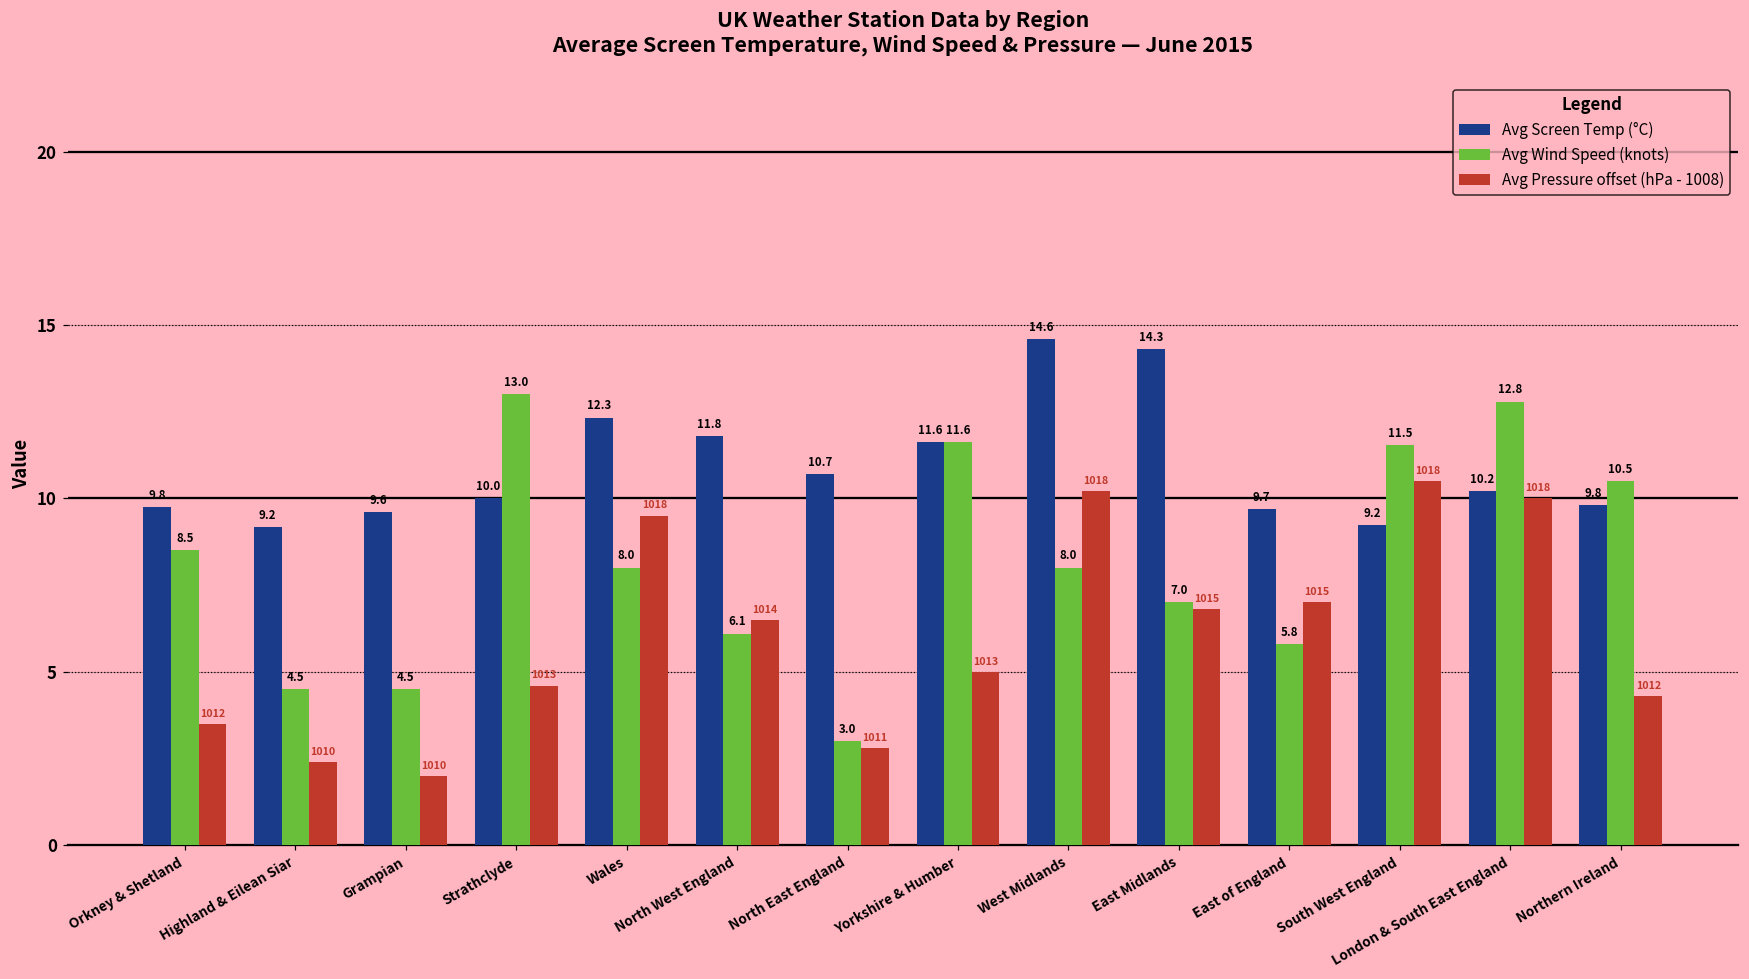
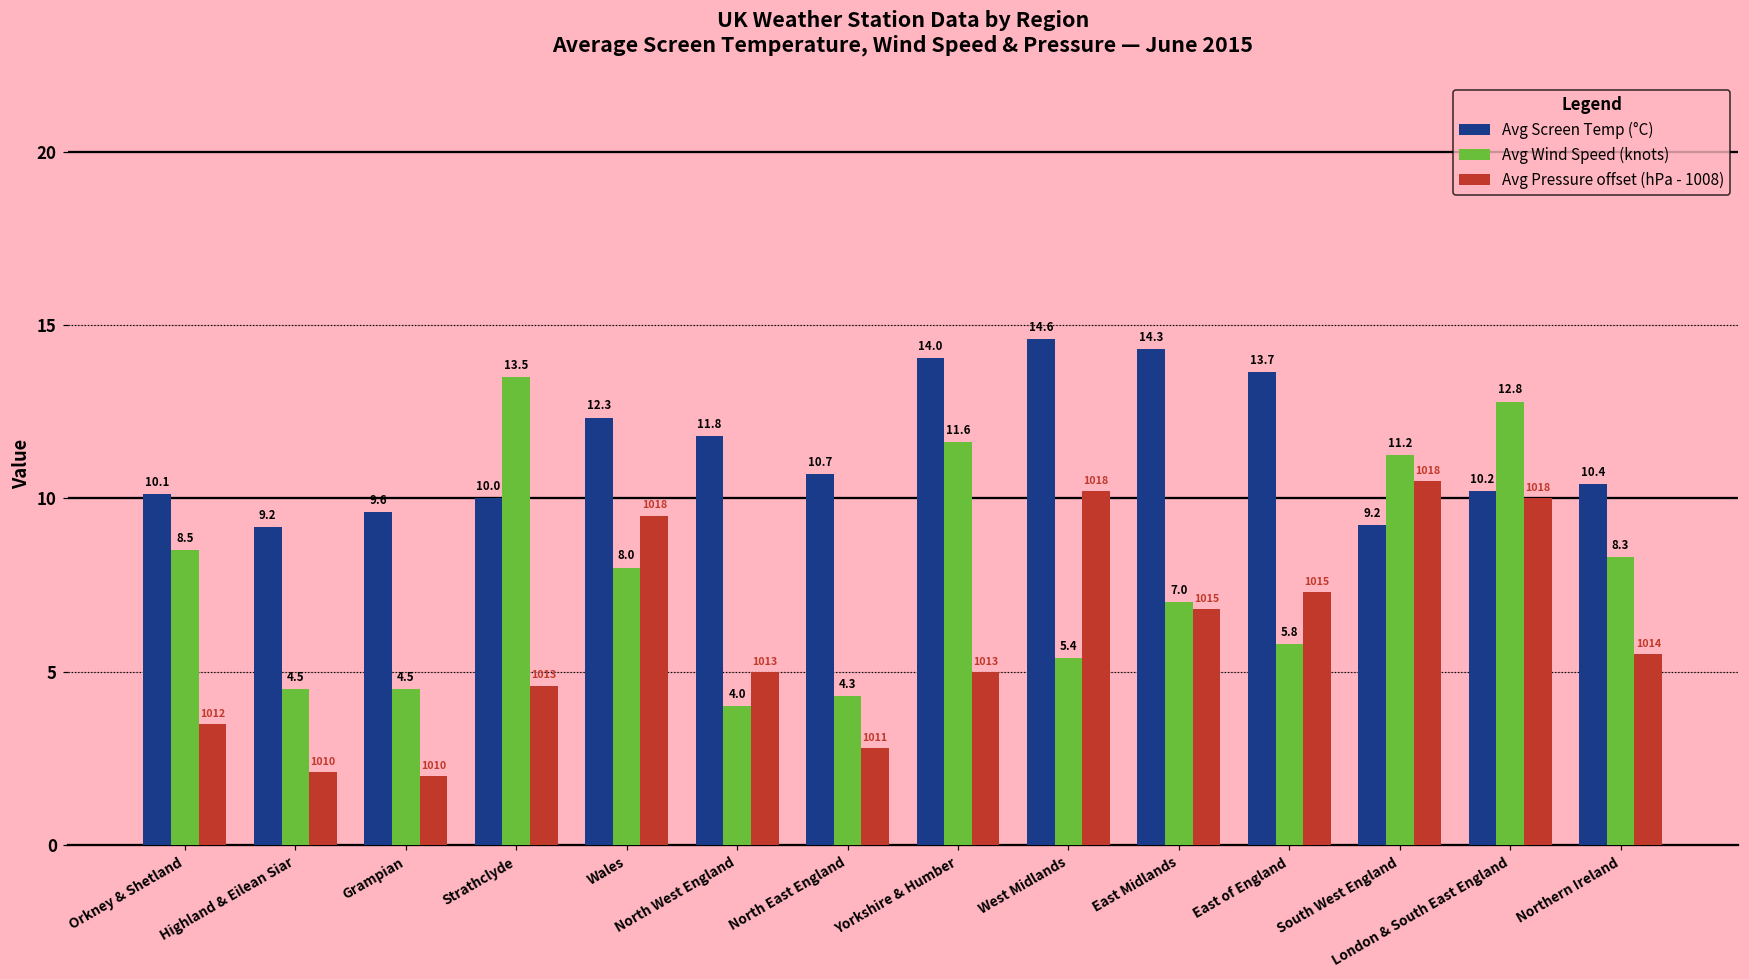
Avg Screen Temp (°C), Orkney & Shetland: 9.8 -> 10.1
Avg Pressure offset (hPa - 1008), Highland & Eilean Siar: 2.4 -> 2.1
Avg Wind Speed (knots), Strathclyde: 13.0 -> 13.5
Avg Wind Speed (knots), North West England: 6.1 -> 4.0
Avg Pressure offset (hPa - 1008), North West England: 1014 -> 1013
Avg Wind Speed (knots), North East England: 3.0 -> 4.3
Avg Screen Temp (°C), Yorkshire & Humber: 11.6 -> 14.0
Avg Wind Speed (knots), West Midlands: 8.0 -> 5.4
Avg Screen Temp (°C), East of England: 9.7 -> 13.7
Avg Pressure offset (hPa - 1008), East of England: 7.0 -> 7.3
Avg Wind Speed (knots), South West England: 11.5 -> 11.2
Avg Screen Temp (°C), Northern Ireland: 9.8 -> 10.4
Avg Wind Speed (knots), Northern Ireland: 10.5 -> 8.3
Avg Pressure offset (hPa - 1008), Northern Ireland: 1012 -> 1014
